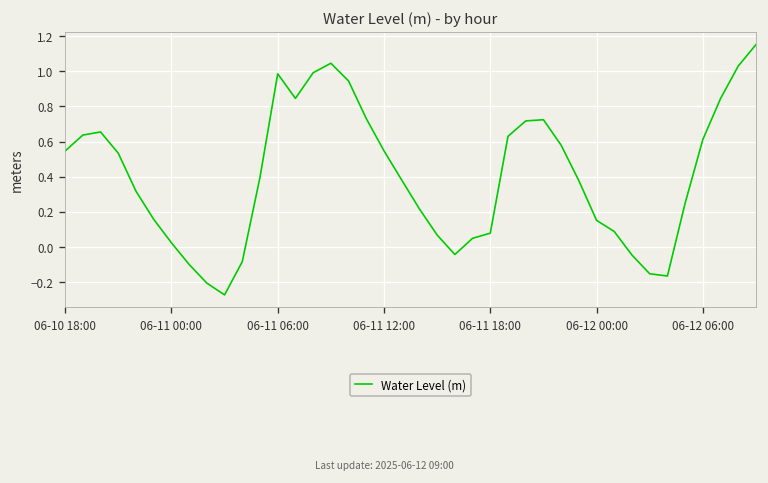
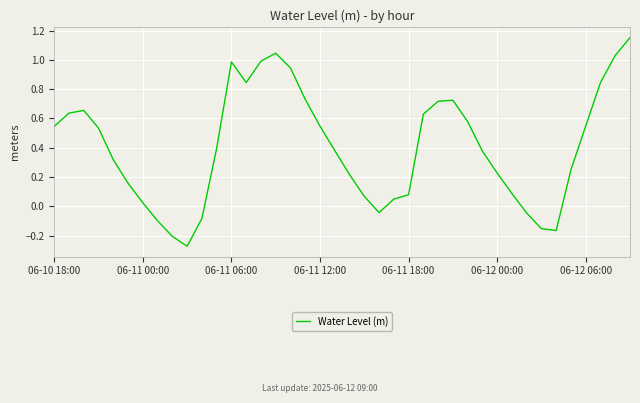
06-12 00:00: 0.15 -> 0.23
06-12 06:00: 0.61 -> 0.55
